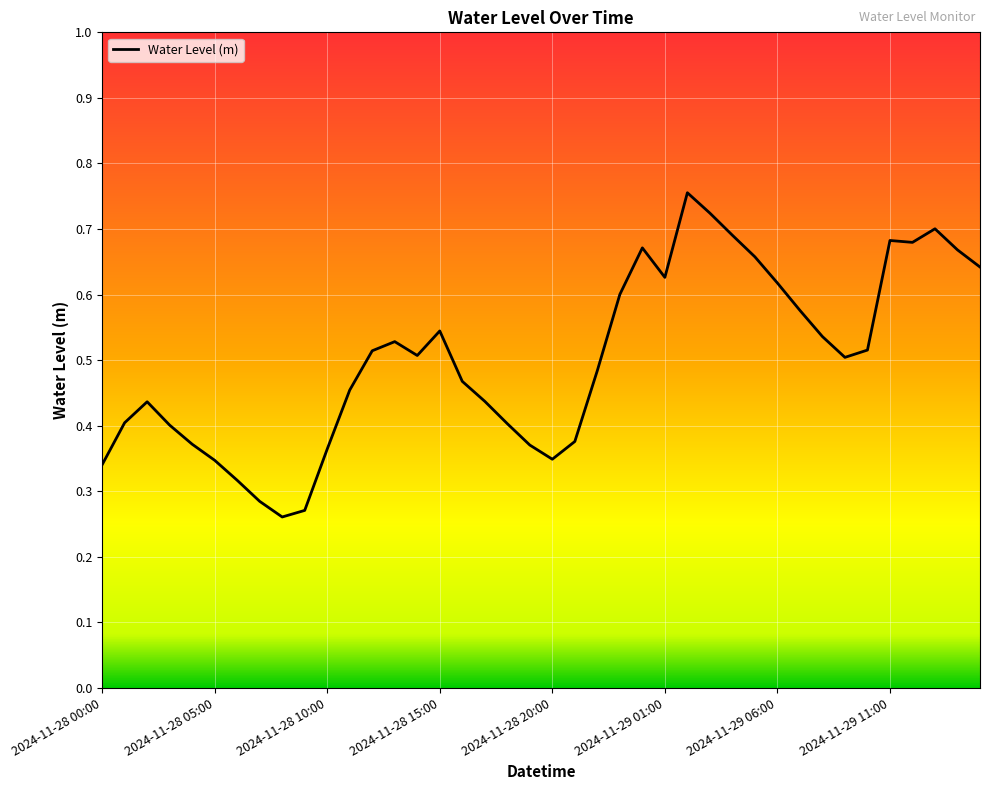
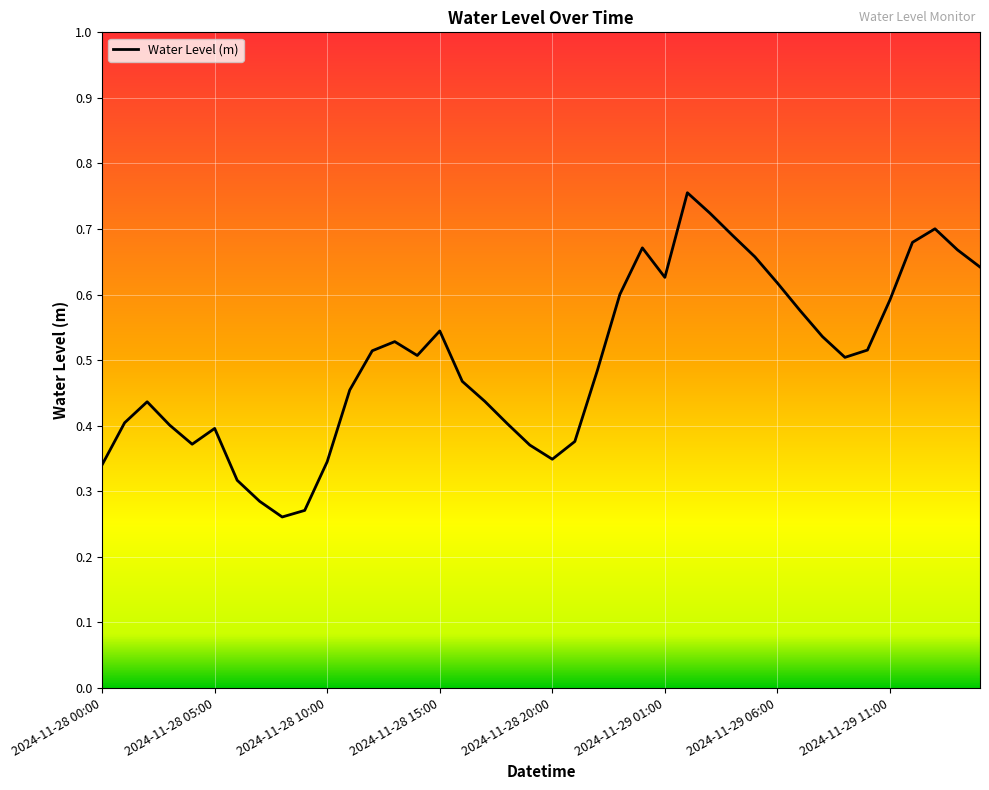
2024-11-28 05:00: 0.35 -> 0.40
2024-11-28 10:00: 0.36 -> 0.35
2024-11-29 11:00: 0.68 -> 0.59
